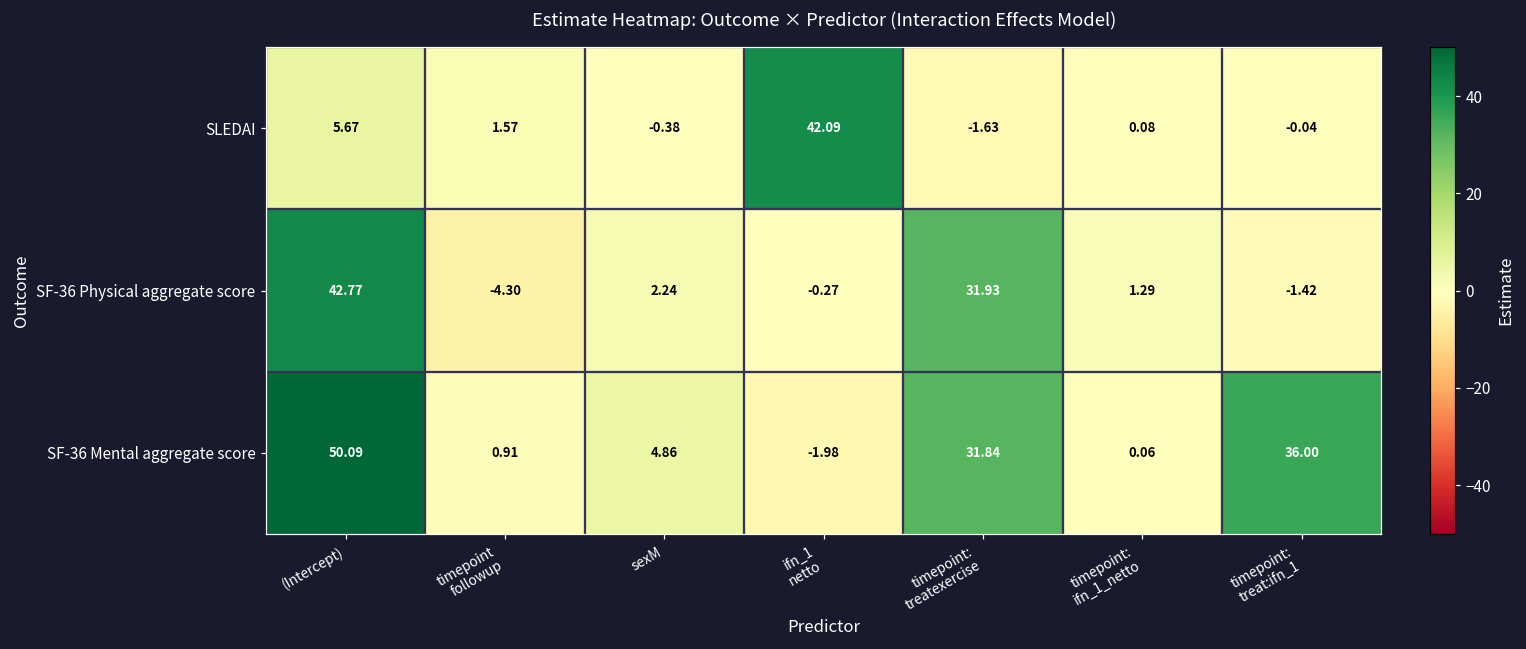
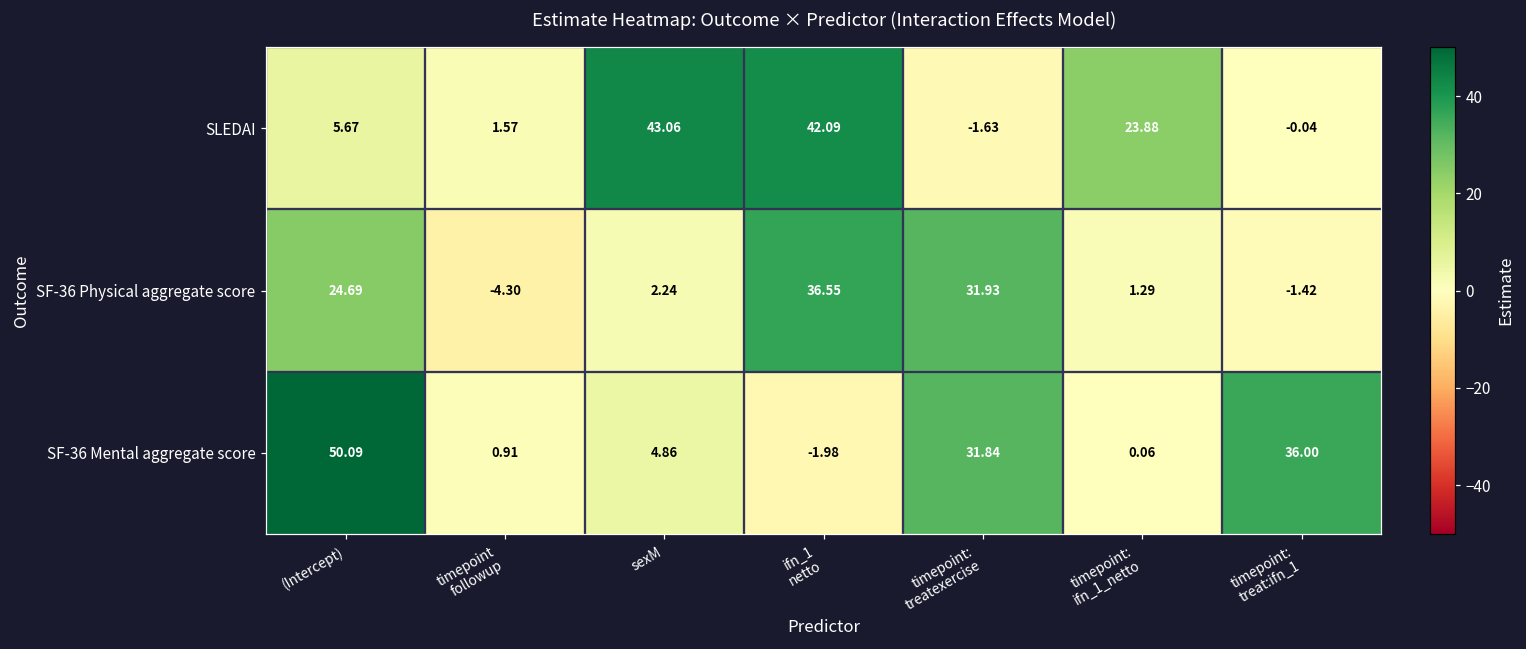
SLEDAI, sexM: -0.38 -> 43.06
SLEDAI, timepoint: ifn_1_netto: 0.08 -> 23.88
SF-36 Physical aggregate score, (Intercept): 42.77 -> 24.69
SF-36 Physical aggregate score, ifn_1 netto: -0.27 -> 36.55
